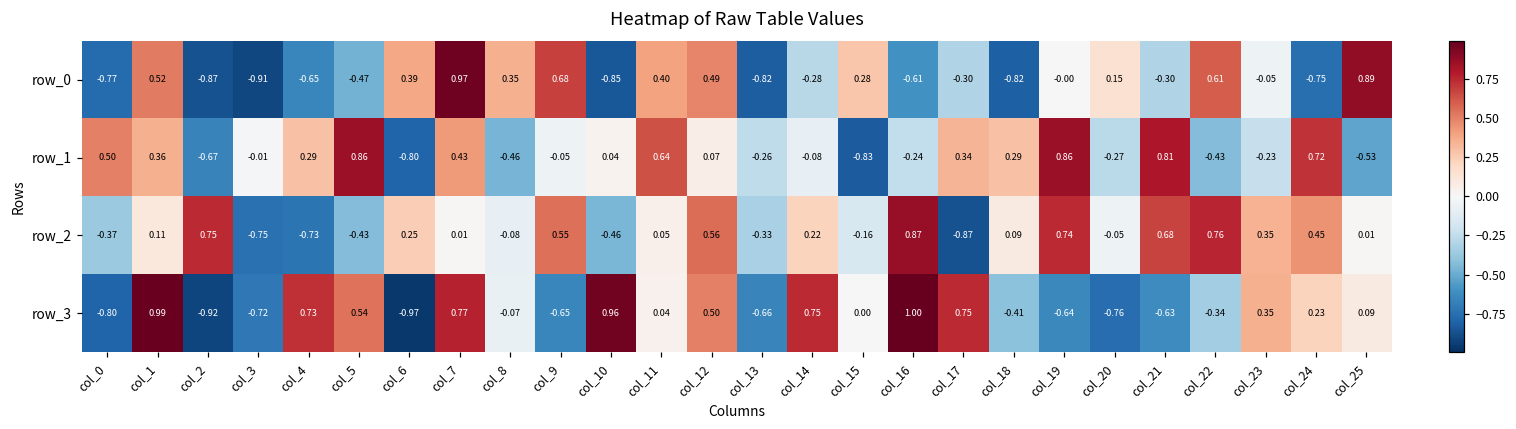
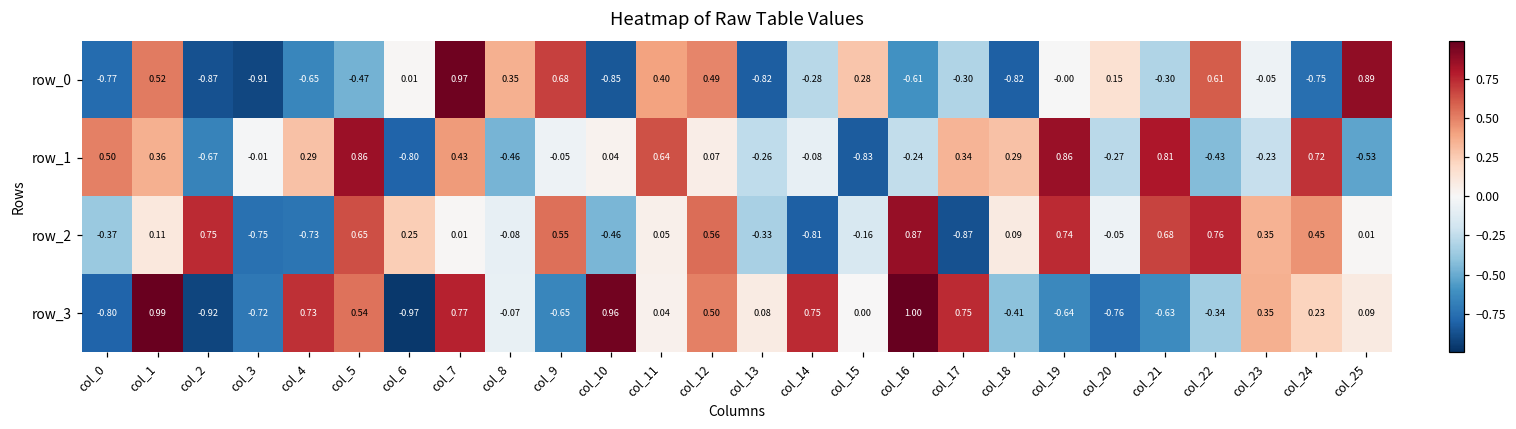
row_0, col_6: 0.39 -> 0.01
row_2, col_5: -0.43 -> 0.65
row_2, col_14: 0.22 -> -0.81
row_3, col_13: -0.66 -> 0.08
